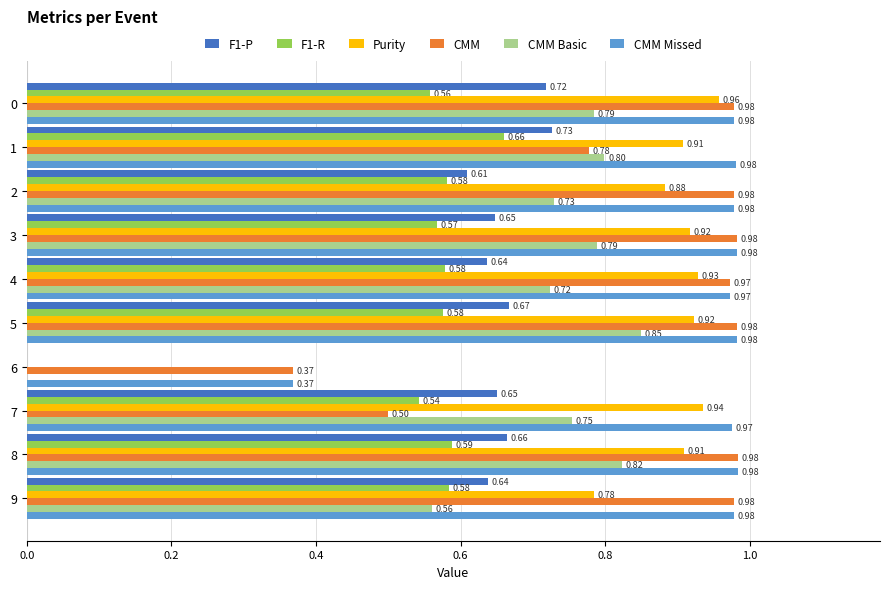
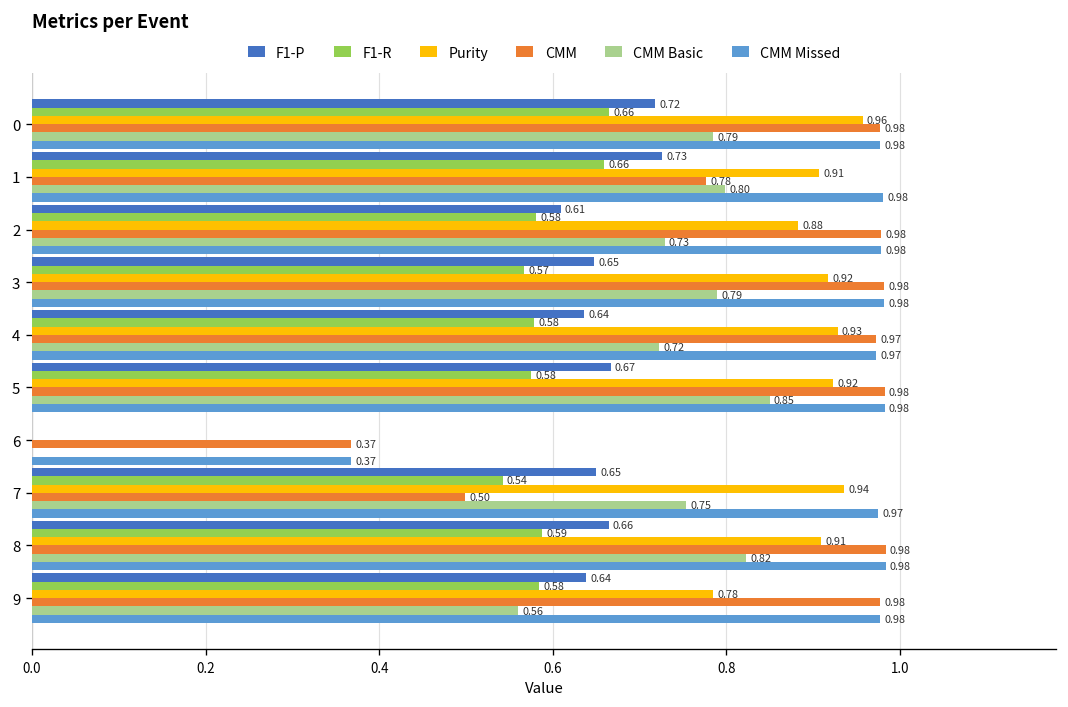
F1-R, 0: 0.56 -> 0.66
